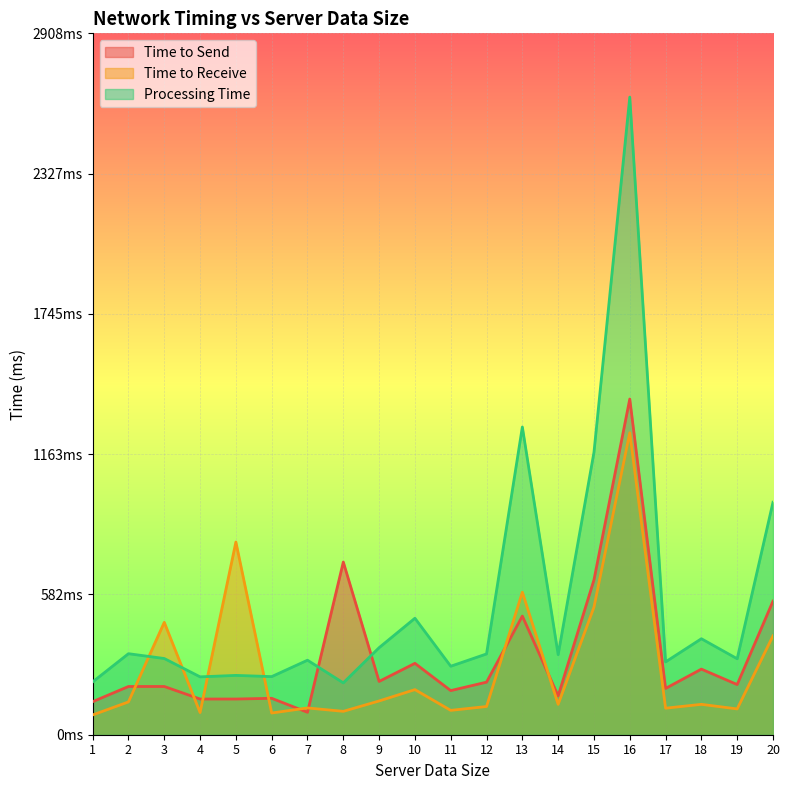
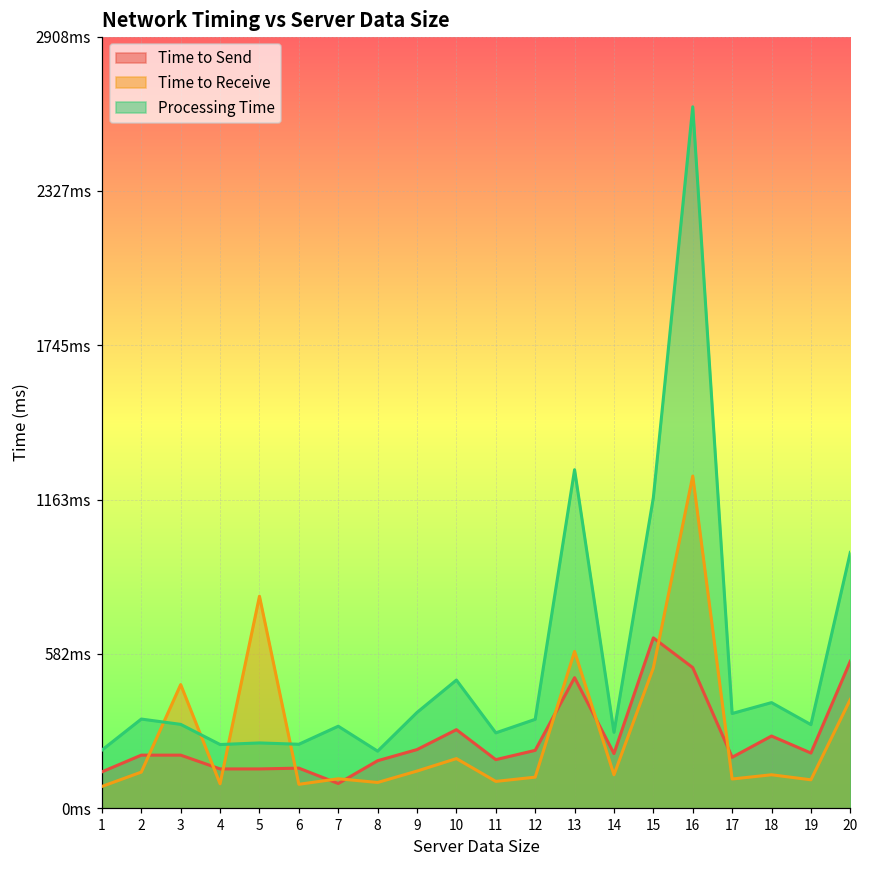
Time to Send, 8: 720ms -> 180ms
Time to Send, 14: 160ms -> 210ms
Processing Time, 14: 330ms -> 290ms
Time to Send, 16: 1390ms -> 530ms
Processing Time, 17: 300ms -> 360ms
